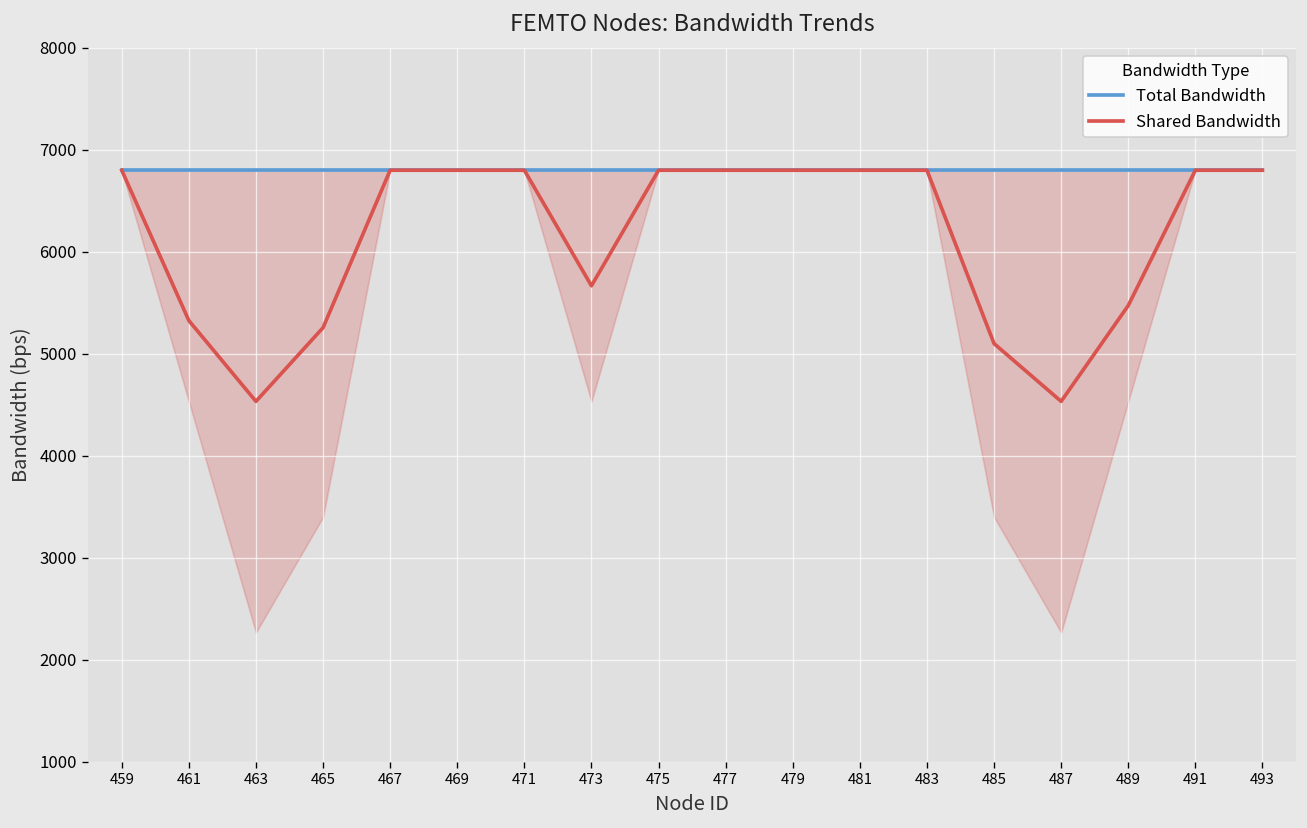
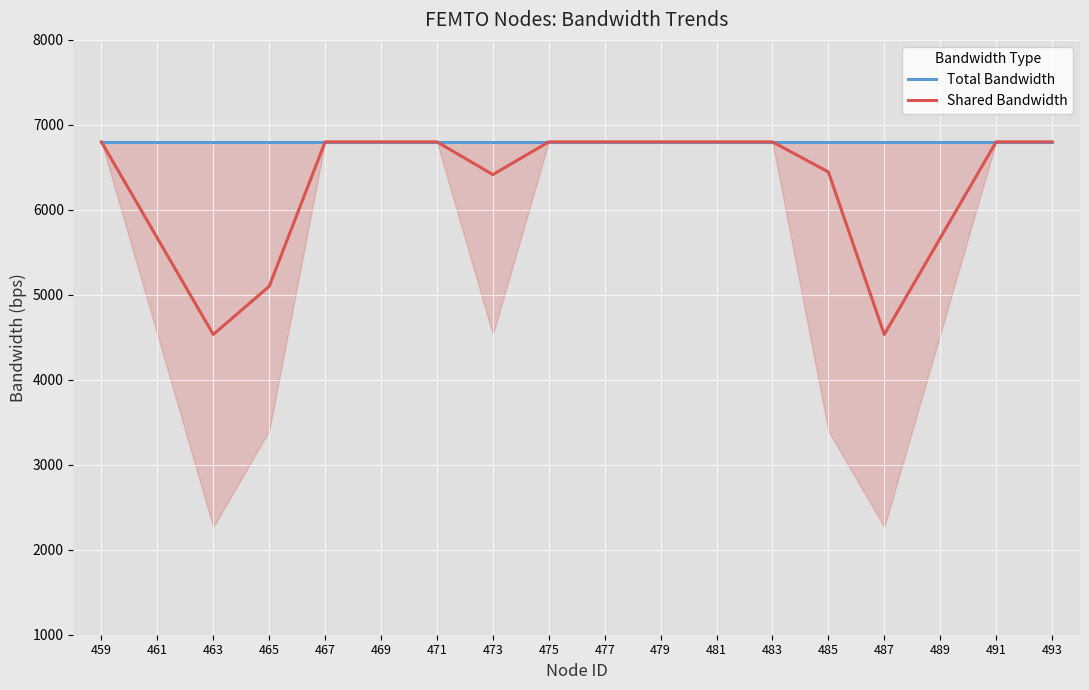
Shared Bandwidth, 461: 5300 -> 5700
Shared Bandwidth, 465: 5300 -> 5100
Shared Bandwidth, 473: 5700 -> 6400
Shared Bandwidth, 485: 5100 -> 6400
Shared Bandwidth, 489: 5500 -> 5700
